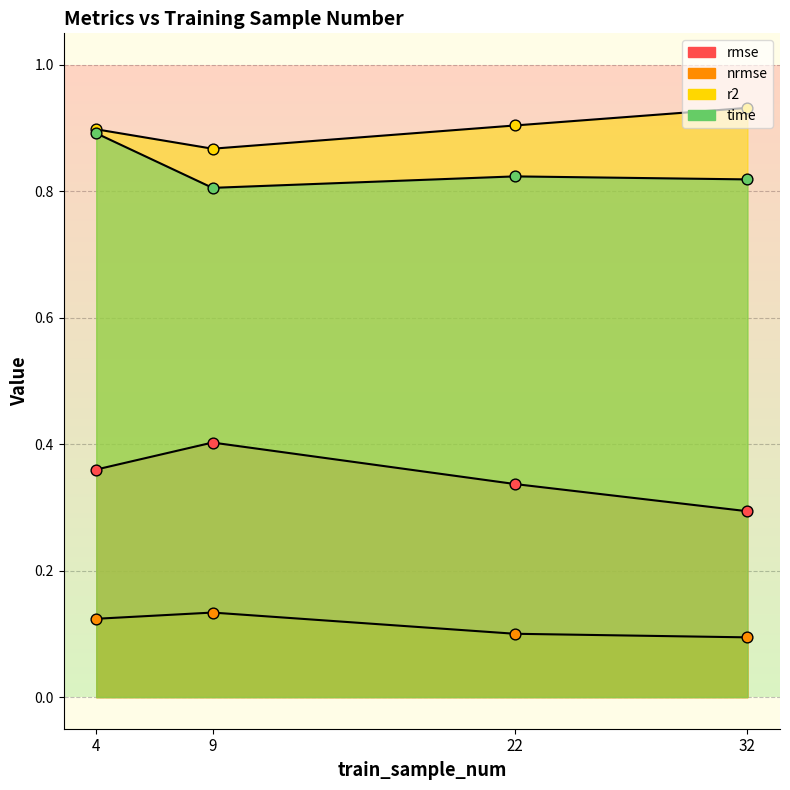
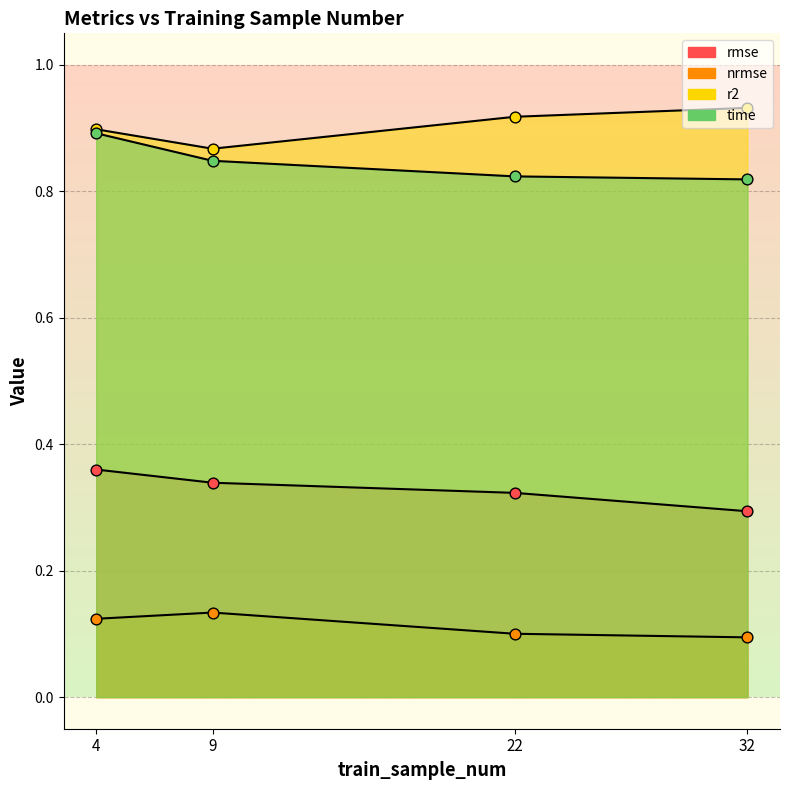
rmse, 9: 0.40 -> 0.34
time, 9: 0.81 -> 0.85
rmse, 22: 0.34 -> 0.32
r2, 22: 0.90 -> 0.92
